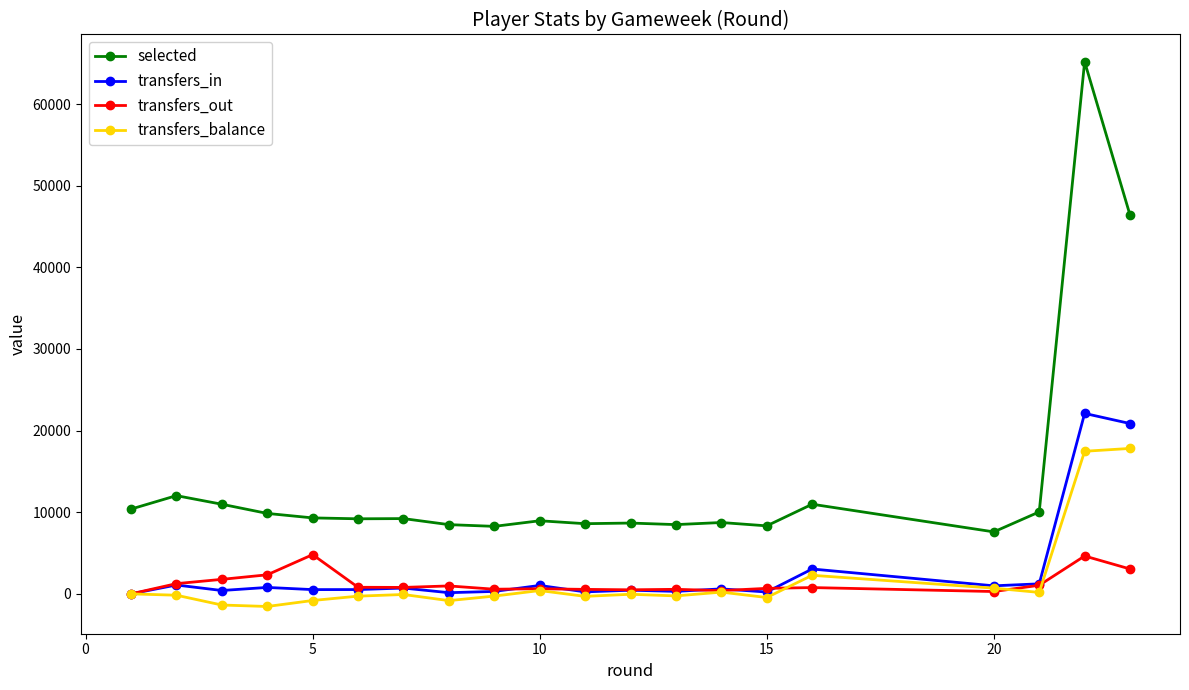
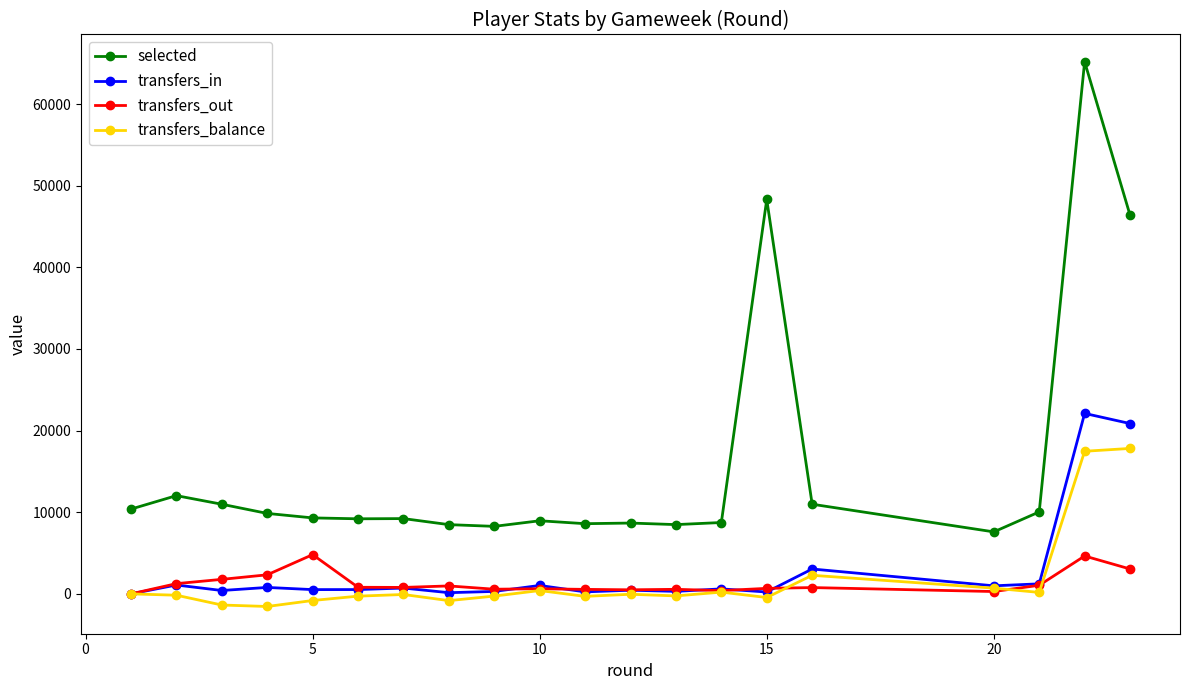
selected, 15: 8000 -> 48000
